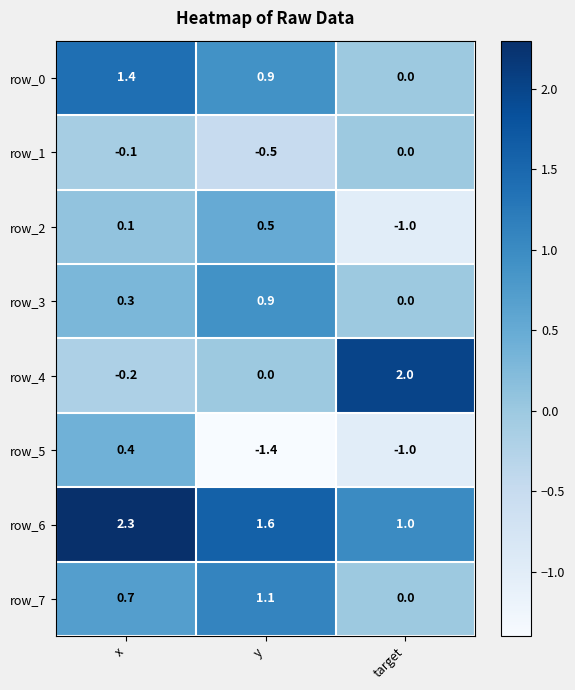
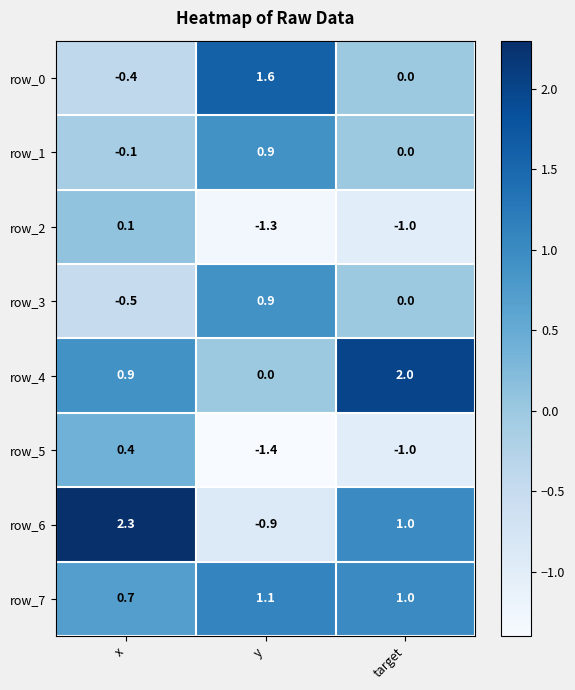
row_0, x: 1.4 -> -0.4
row_0, y: 0.9 -> 1.6
row_1, y: -0.5 -> 0.9
row_2, y: 0.5 -> -1.3
row_3, x: 0.3 -> -0.5
row_4, x: -0.2 -> 0.9
row_6, y: 1.6 -> -0.9
row_7, target: 0.0 -> 1.0
